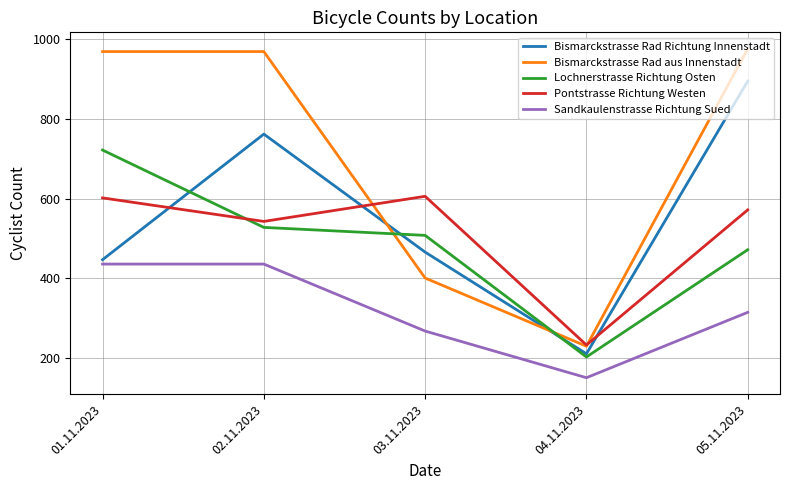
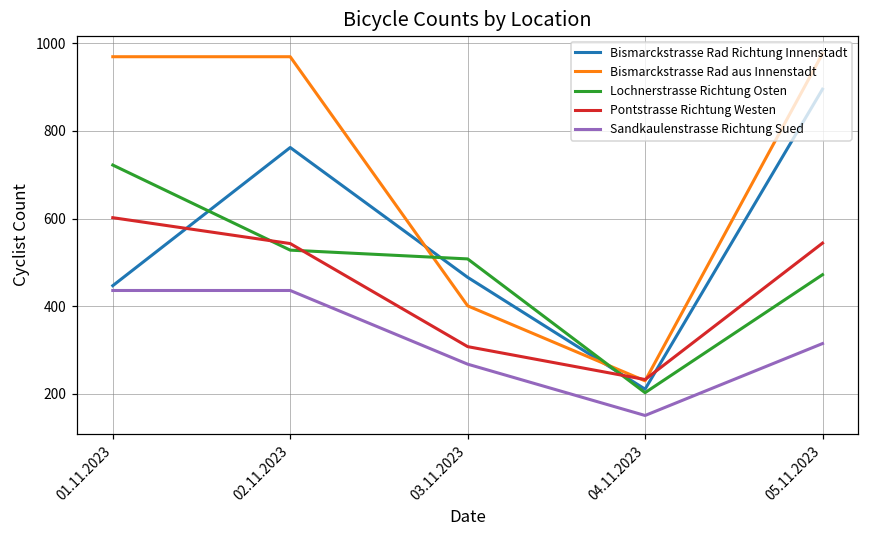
Pontstrasse Richtung Westen, 03.11.2023: 610 -> 310
Pontstrasse Richtung Westen, 05.11.2023: 570 -> 540
